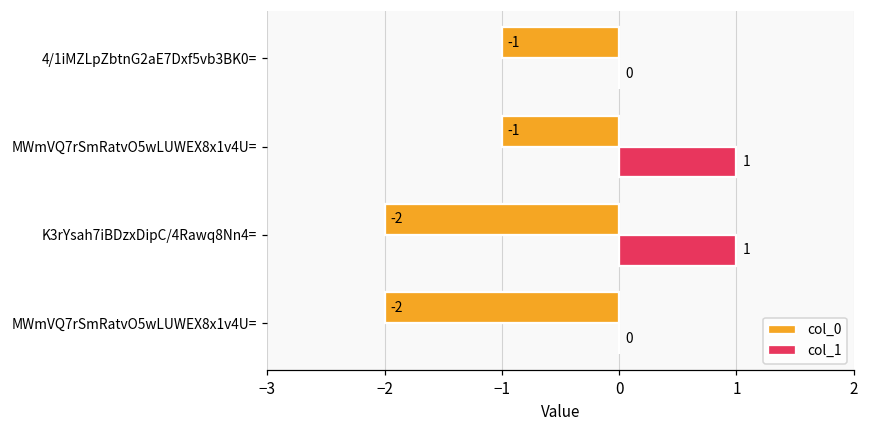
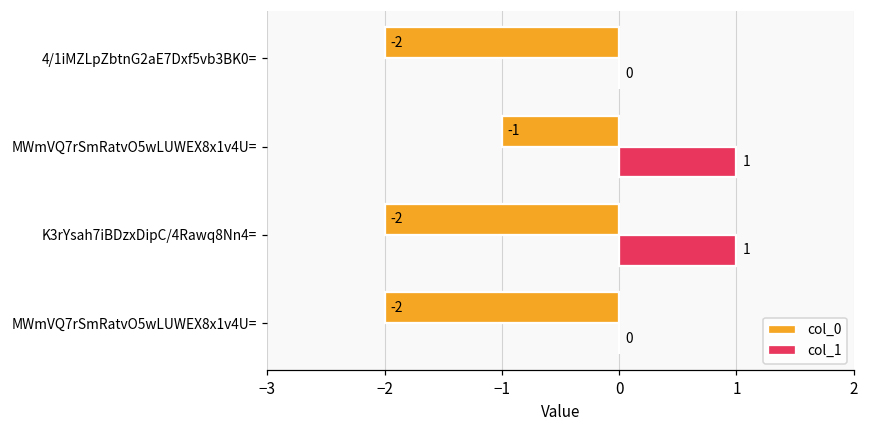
col_0, 4/1iMZLpZbtnG2aE7Dxf5vb3BK0=: -1 -> -2
